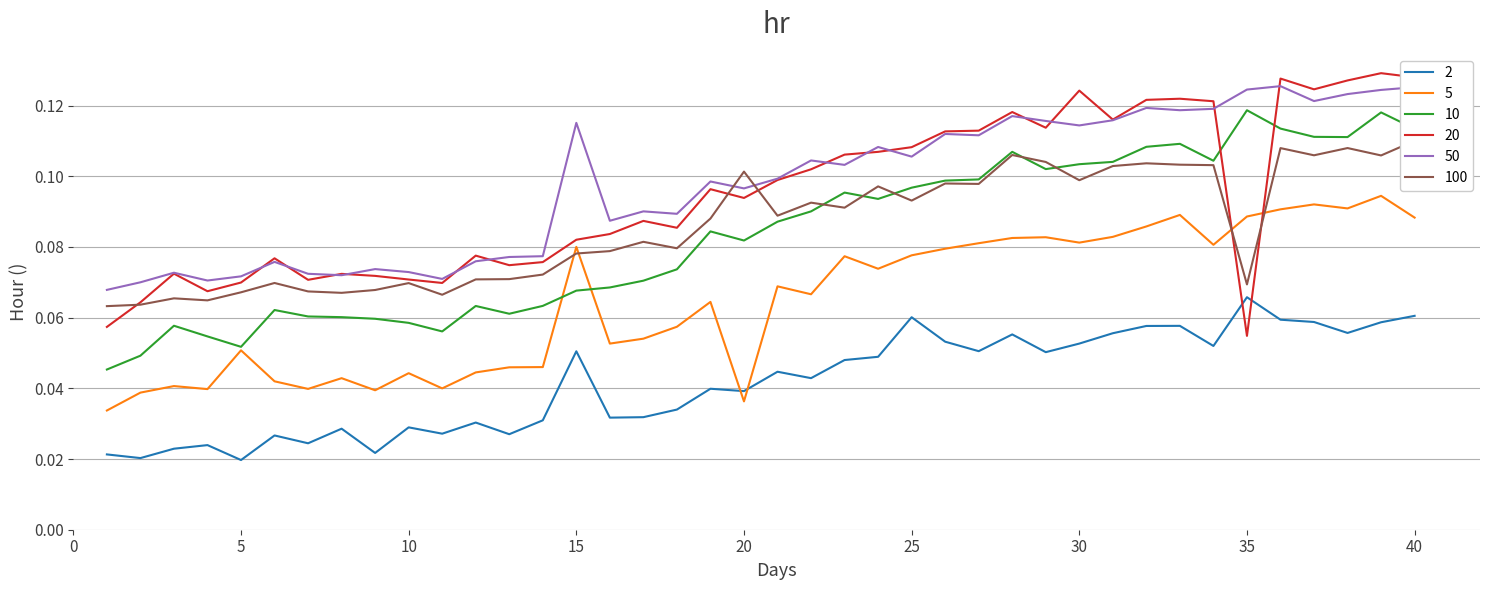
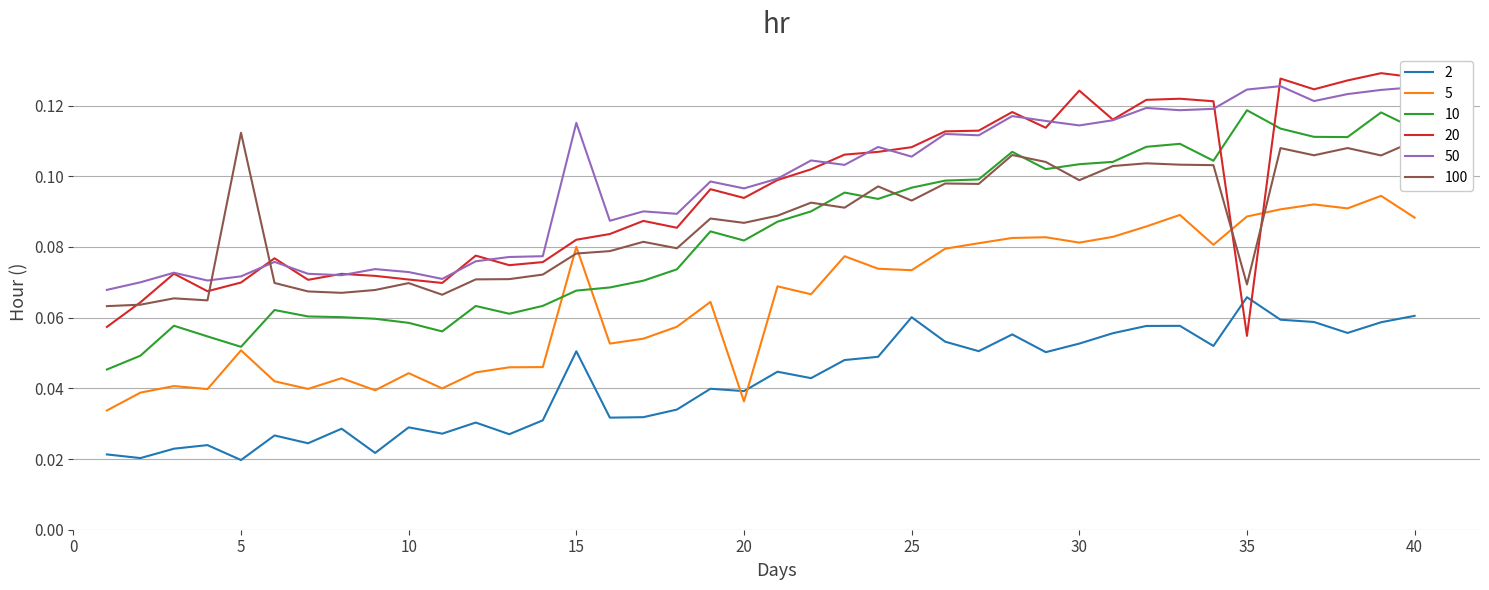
100, 5: 0.067 -> 0.112
100, 20: 0.101 -> 0.087
5, 25: 0.078 -> 0.073
